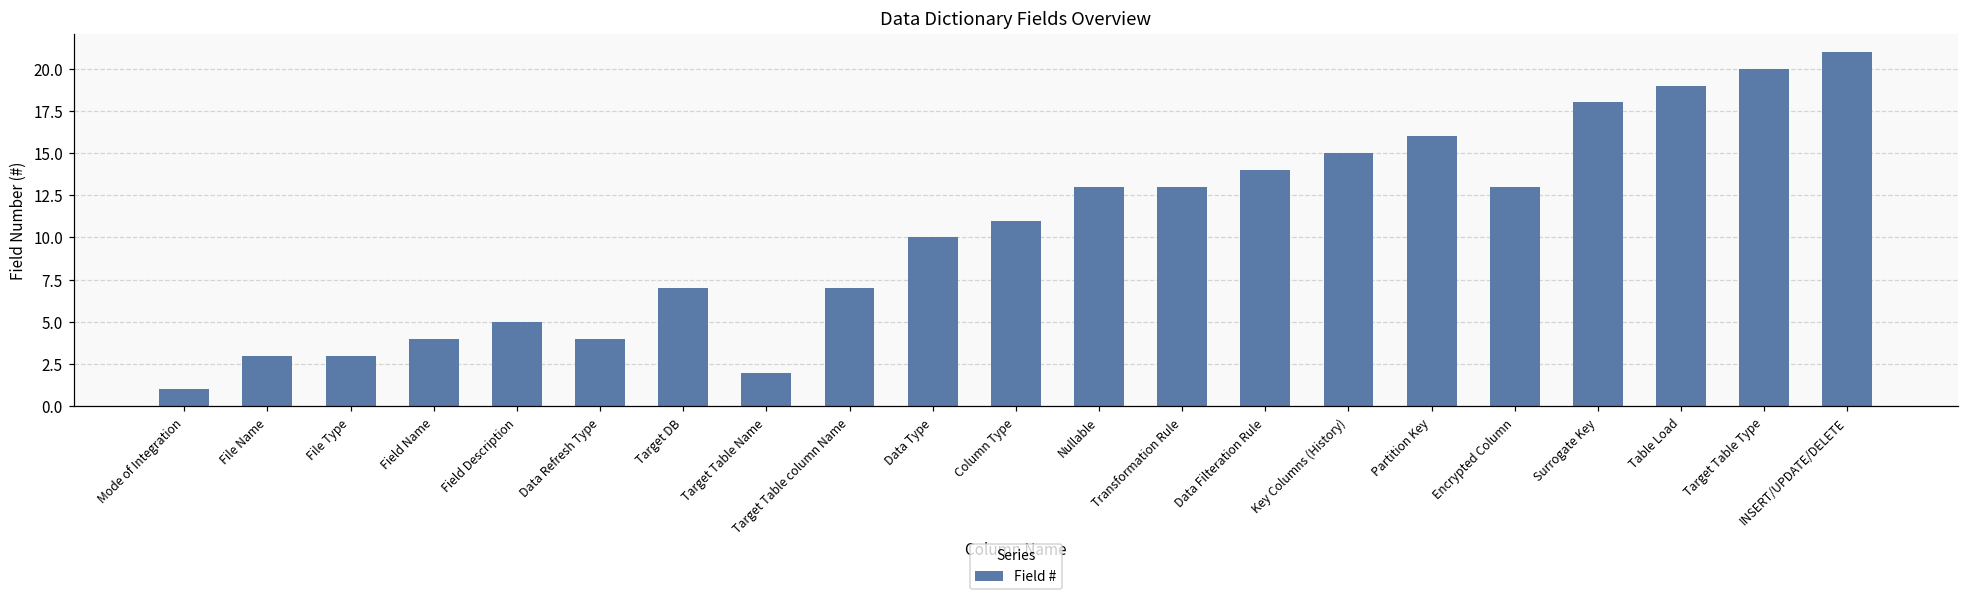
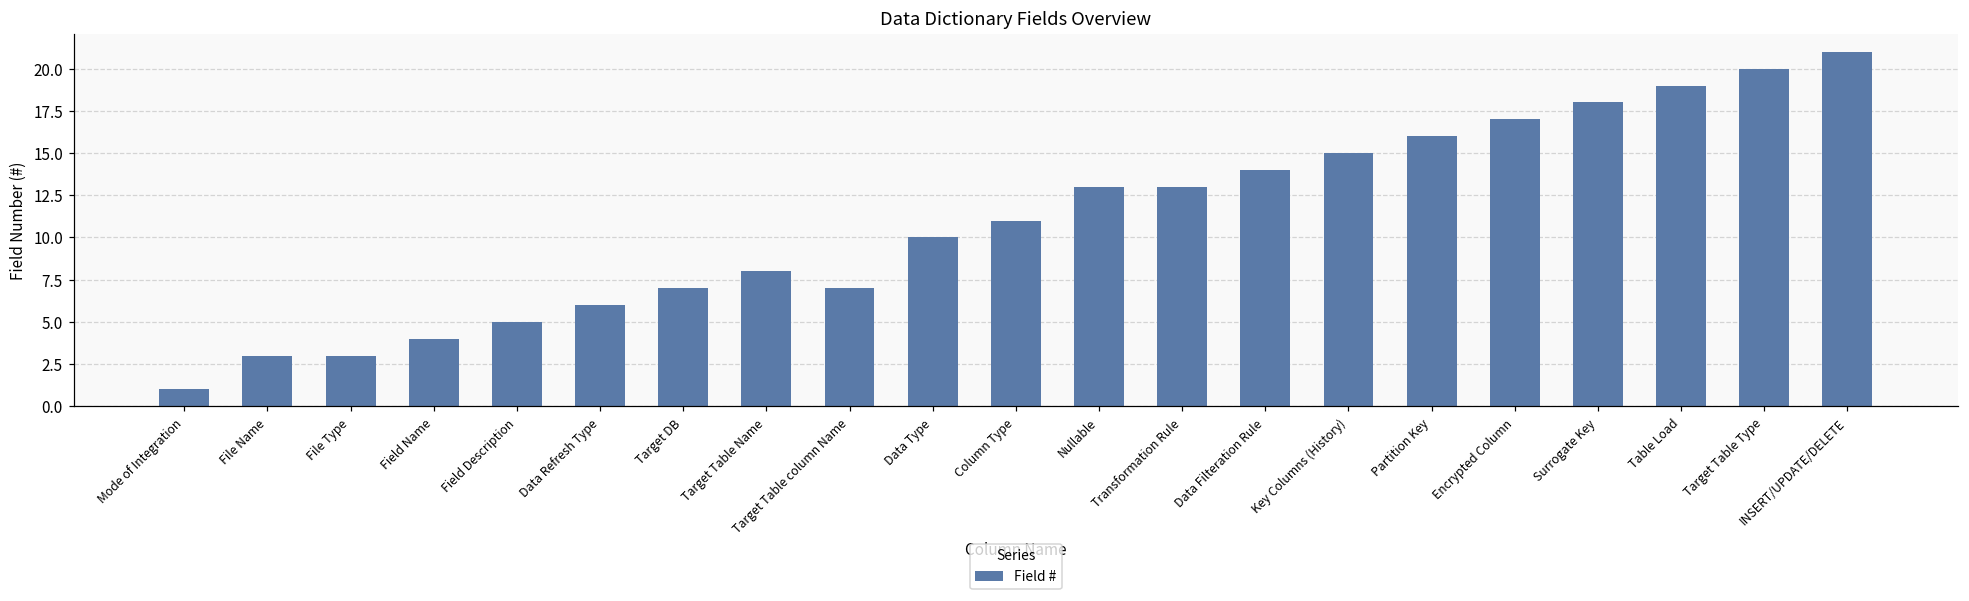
Data Refresh Type: 4 -> 6
Target Table Name: 2 -> 8
Encrypted Column: 13 -> 17
